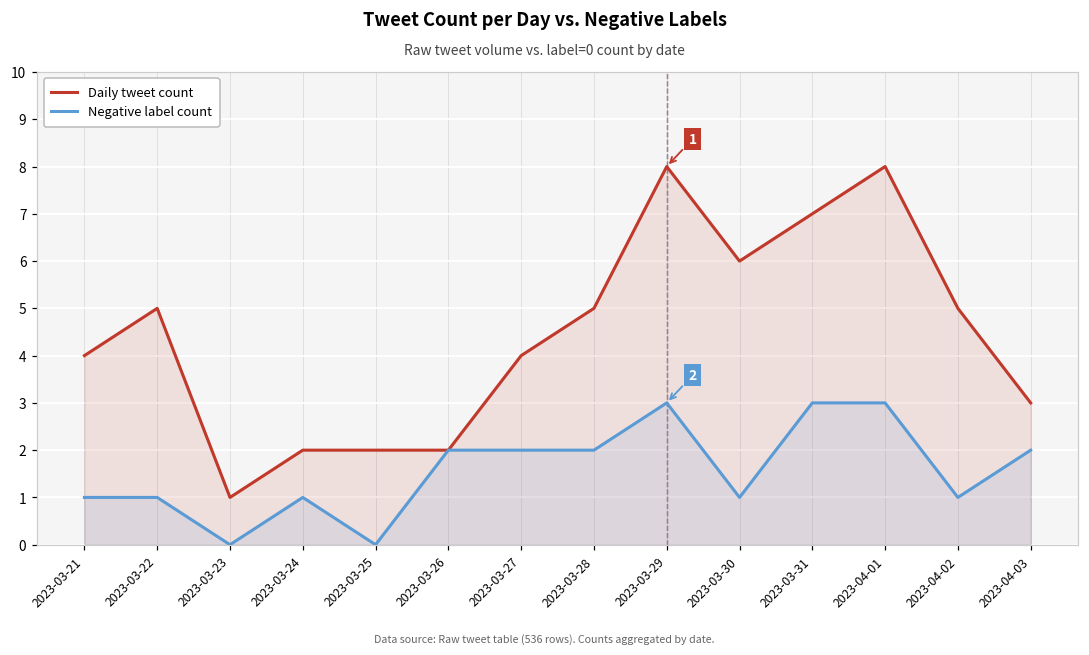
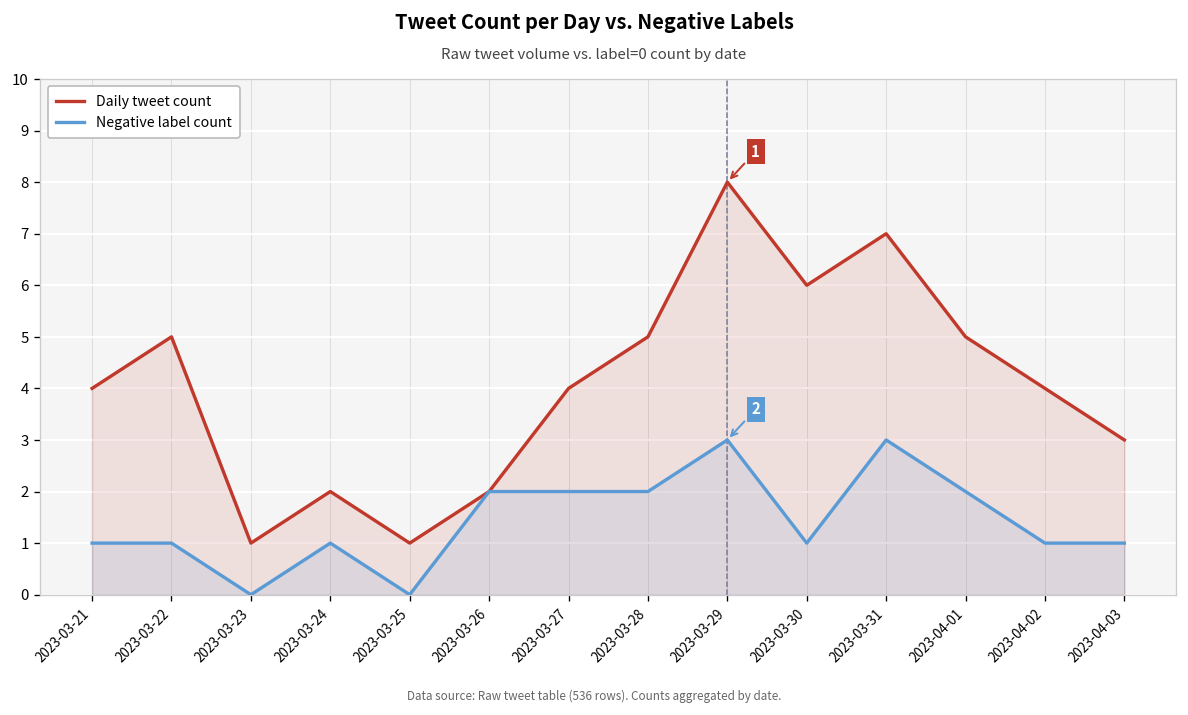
Daily tweet count, 2023-03-25: 2 -> 1
Daily tweet count, 2023-04-01: 8 -> 5
Negative label count, 2023-04-01: 3 -> 2
Daily tweet count, 2023-04-02: 5 -> 4
Negative label count, 2023-04-03: 2 -> 1
